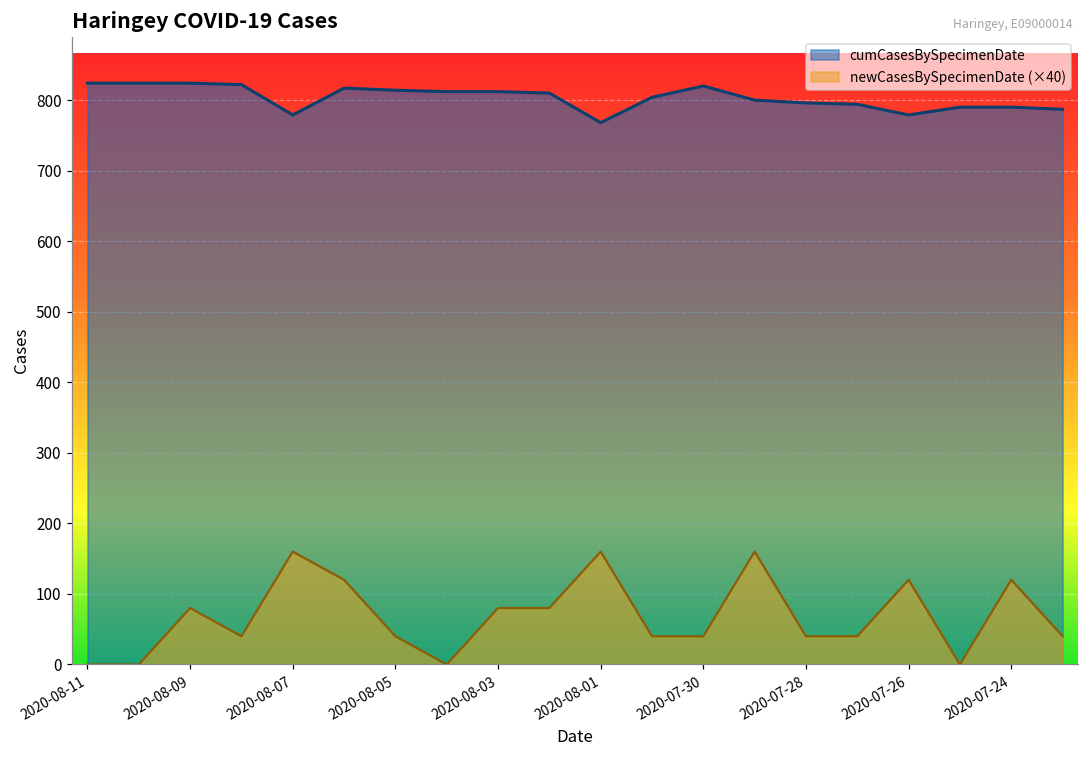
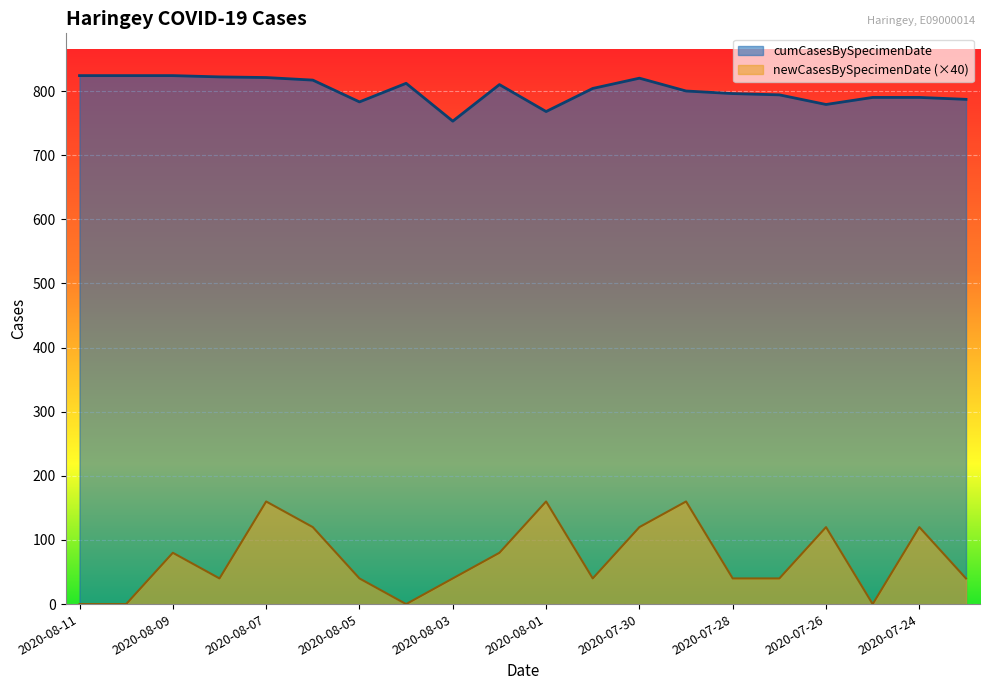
cumCasesBySpecimenDate, 2020-08-07: 780 -> 820
cumCasesBySpecimenDate, 2020-08-05: 810 -> 780
cumCasesBySpecimenDate, 2020-08-03: 810 -> 750
newCasesBySpecimenDate (×40), 2020-08-03: 80 -> 40
newCasesBySpecimenDate (×40), 2020-07-30: 40 -> 120
